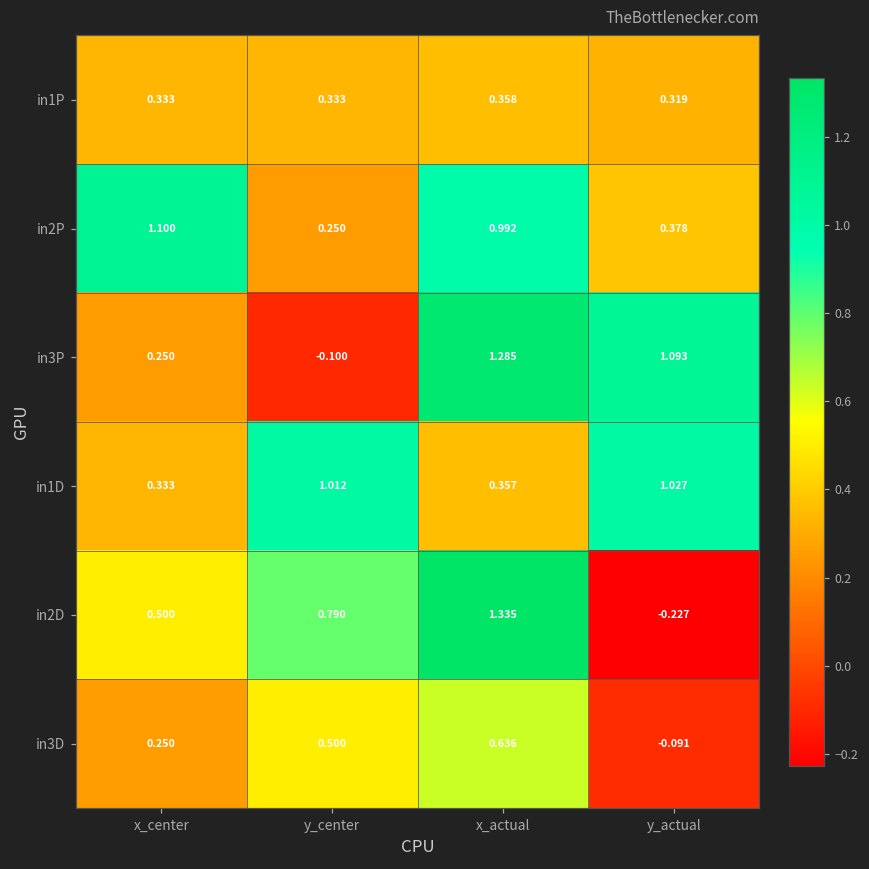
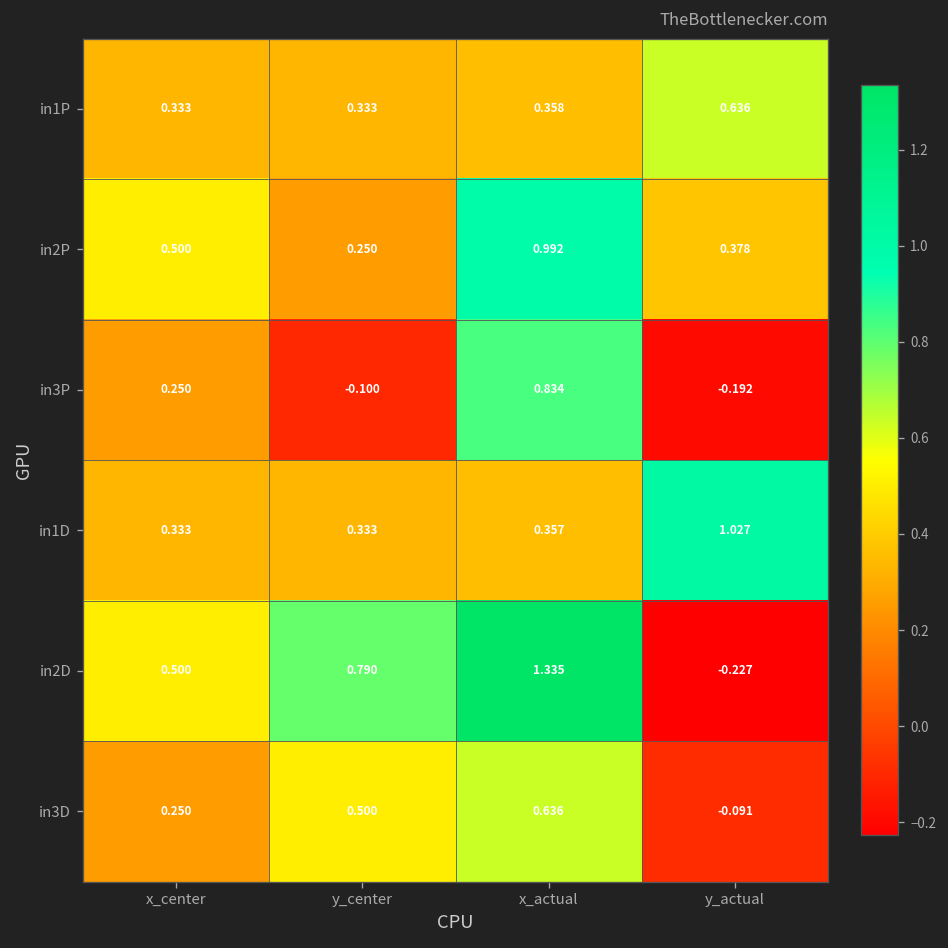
in1P, y_actual: 0.319 -> 0.636
in2P, x_center: 1.100 -> 0.500
in3P, x_actual: 1.285 -> 0.834
in3P, y_actual: 1.093 -> -0.192
in1D, y_center: 1.012 -> 0.333
